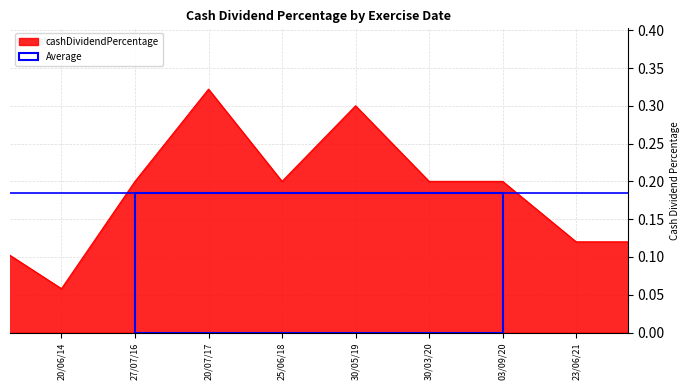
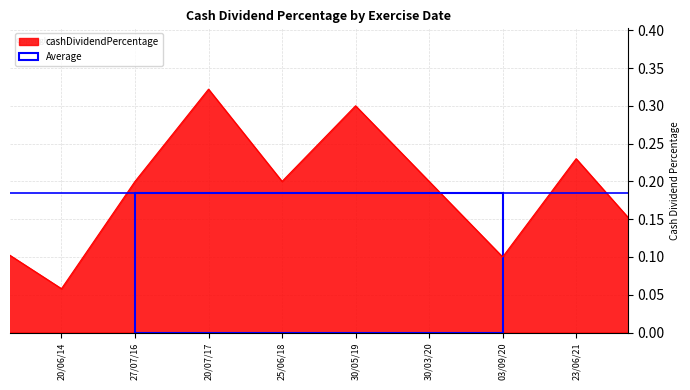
03/09/20: 0.2 -> 0.1
23/06/21: 0.12 -> 0.23
